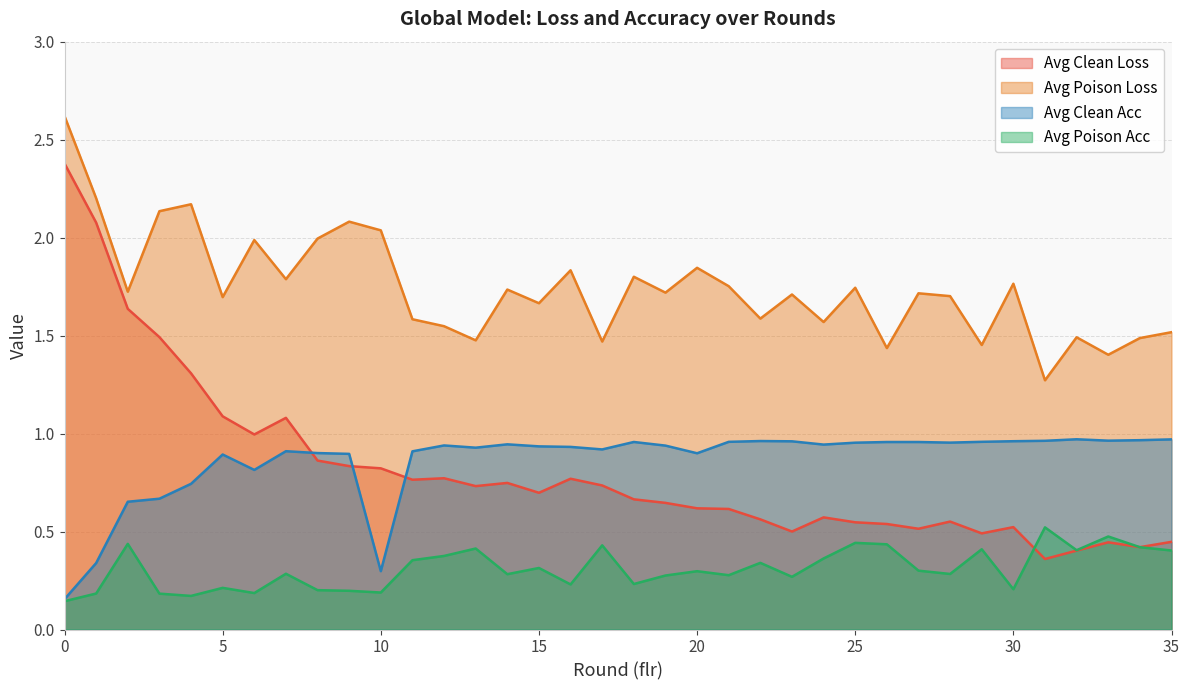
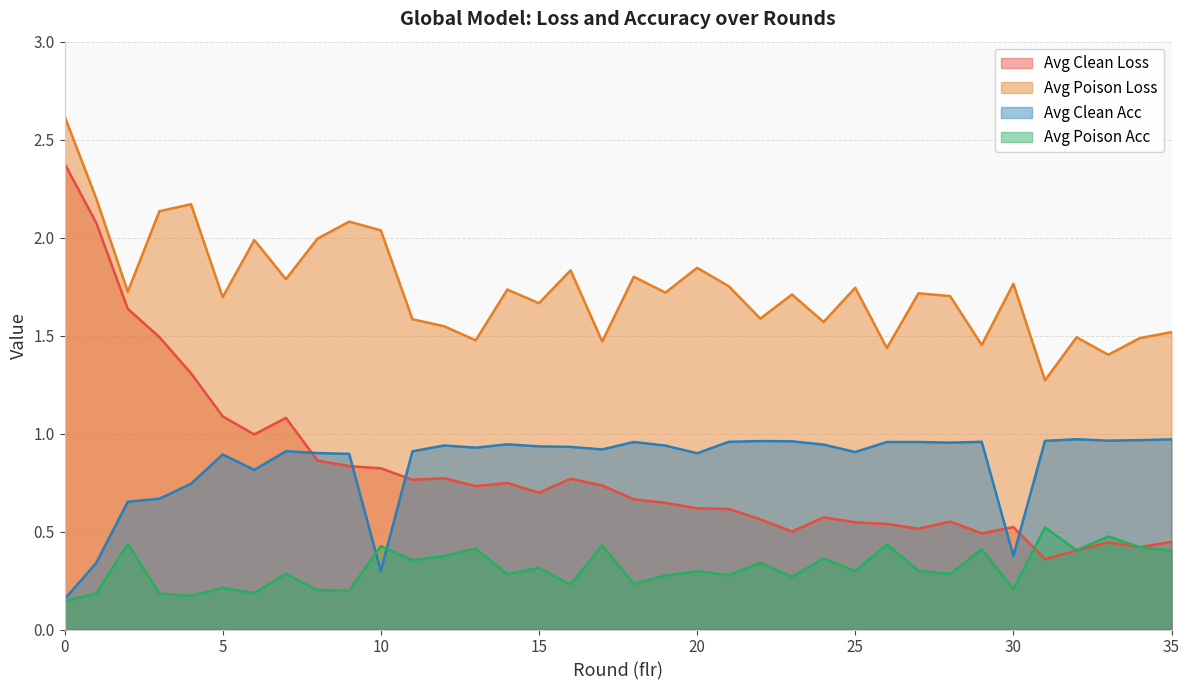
Avg Poison Acc, 10: 0.19 -> 0.43
Avg Clean Acc, 25: 0.95 -> 0.91
Avg Poison Acc, 25: 0.44 -> 0.30
Avg Clean Acc, 30: 0.96 -> 0.38
